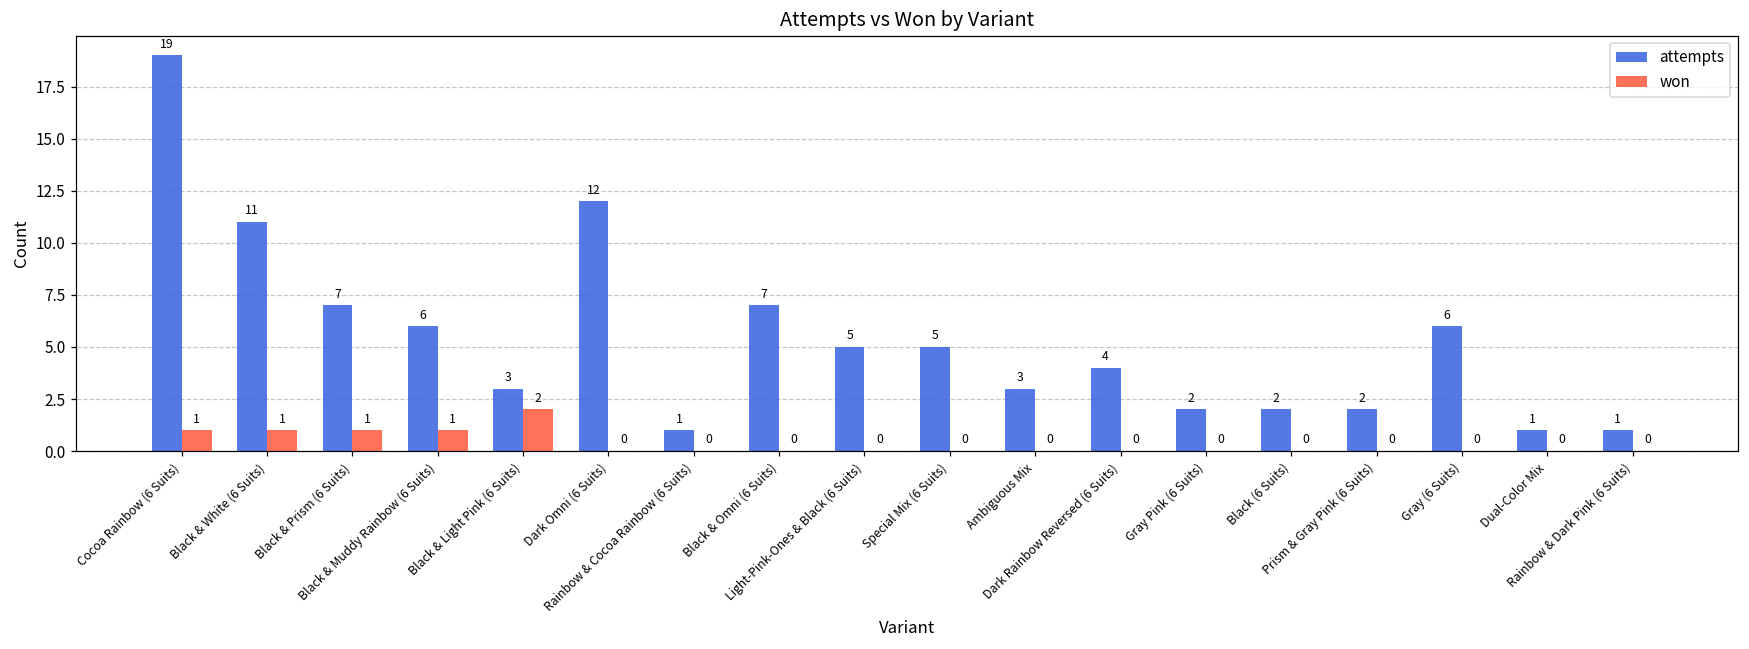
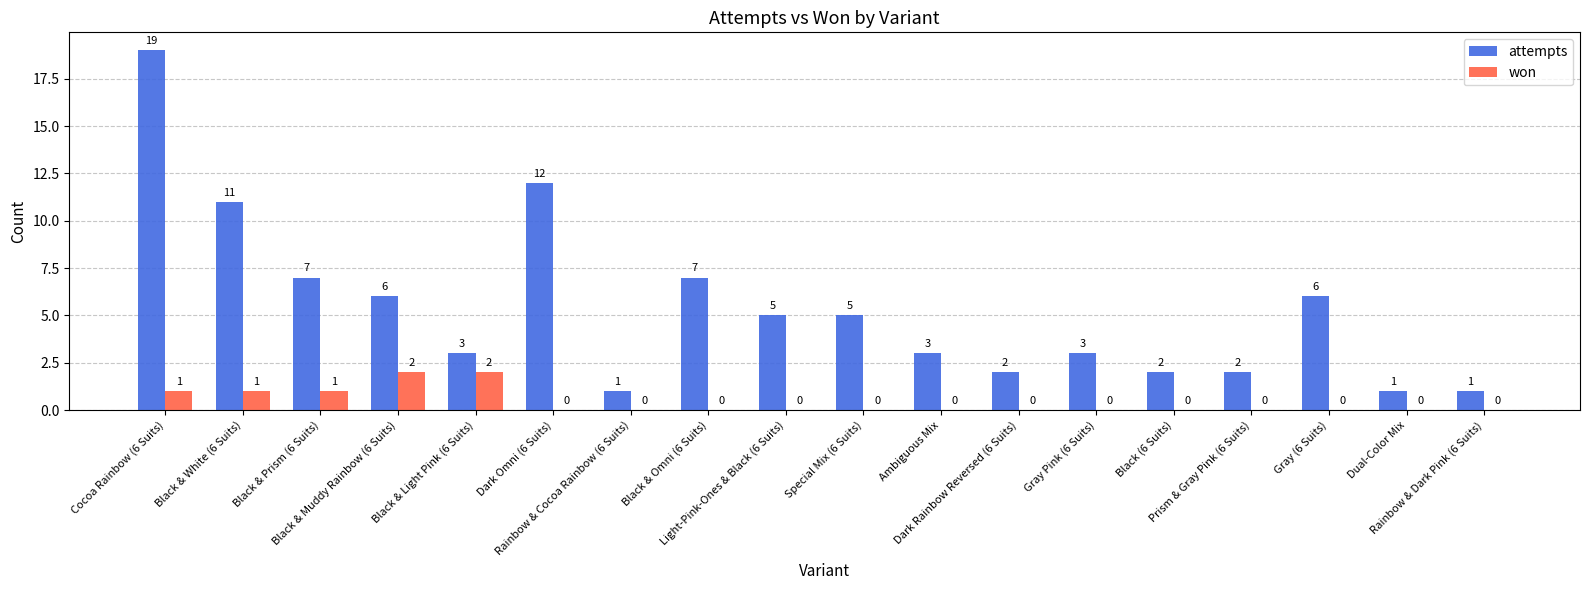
won, Black & Muddy Rainbow (6 Suits): 1 -> 2
attempts, Dark Rainbow Reversed (6 Suits): 4 -> 2
attempts, Gray Pink (6 Suits): 2 -> 3
